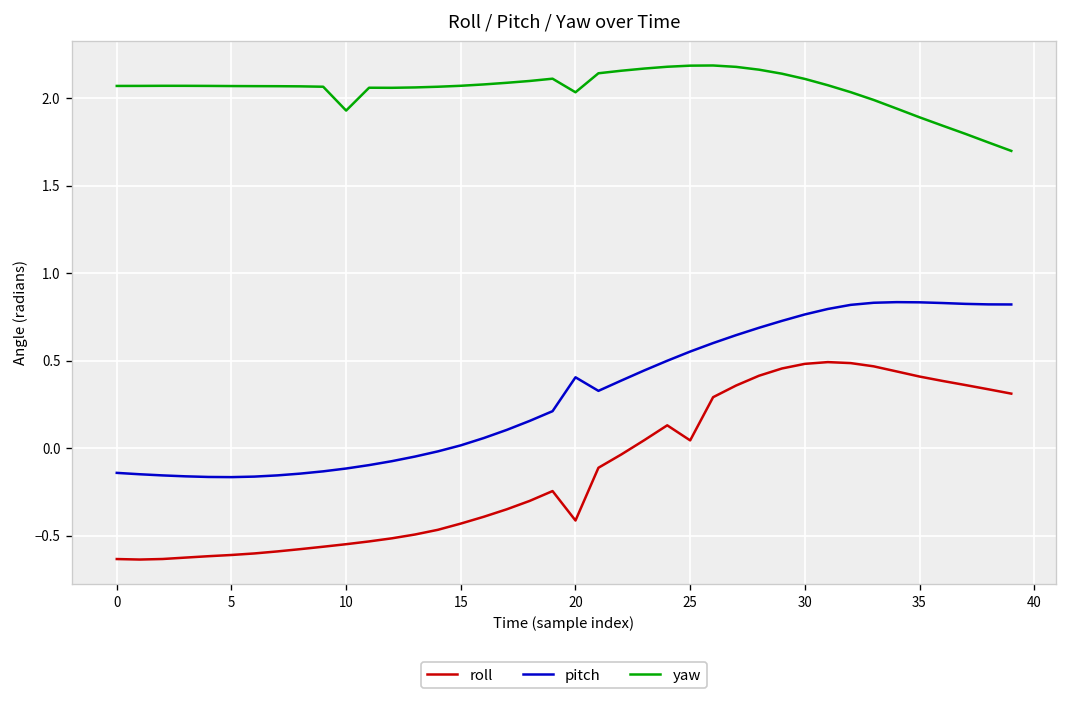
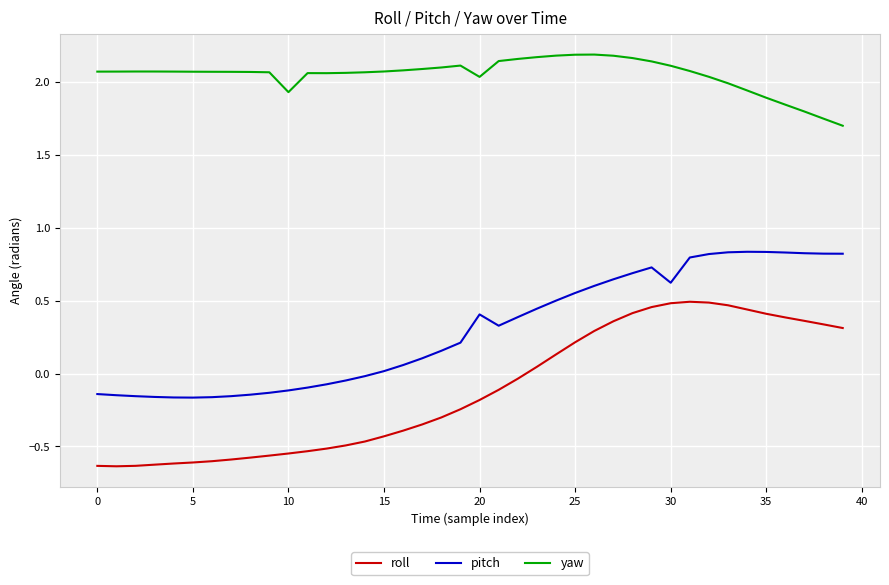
roll, 20: -0.41 -> -0.18
roll, 25: 0.05 -> 0.21
pitch, 30: 0.76 -> 0.62
